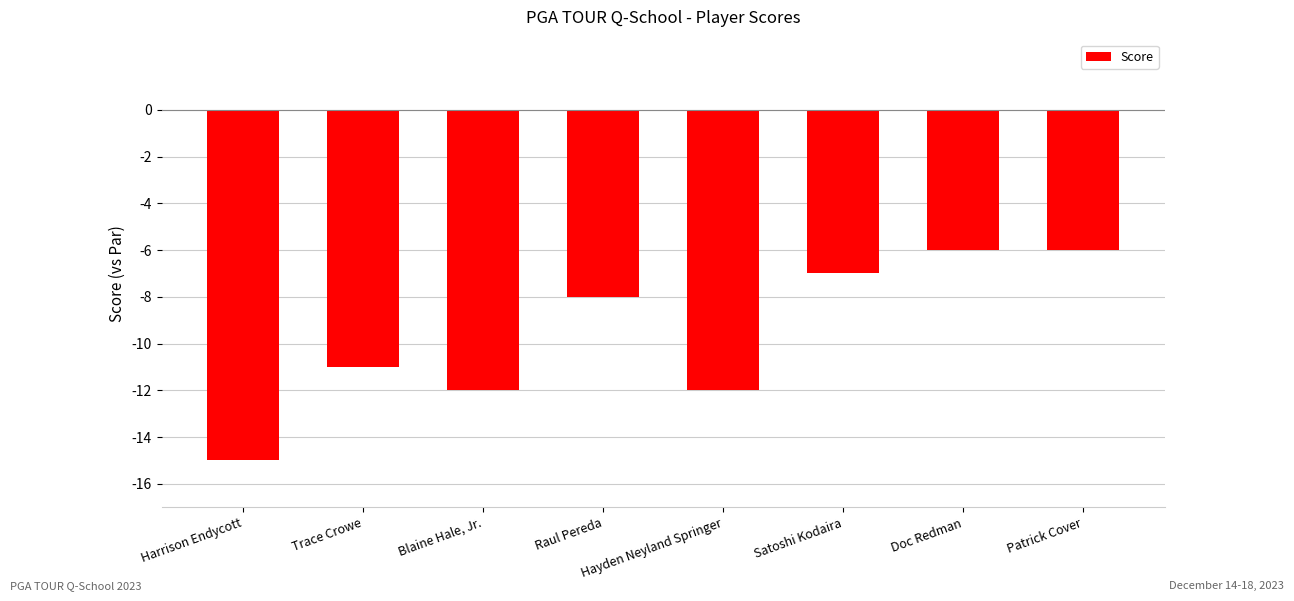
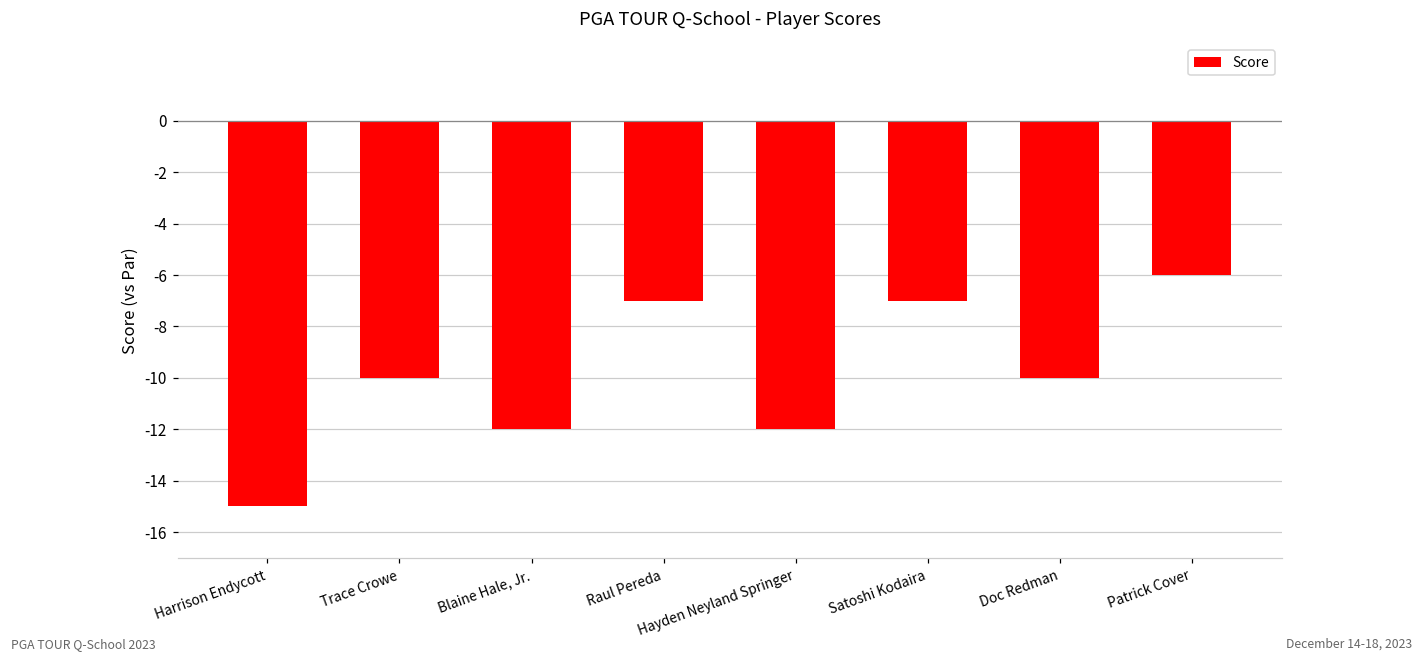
Trace Crowe: -11 -> -10
Raul Pereda: -8 -> -7
Doc Redman: -6 -> -10
